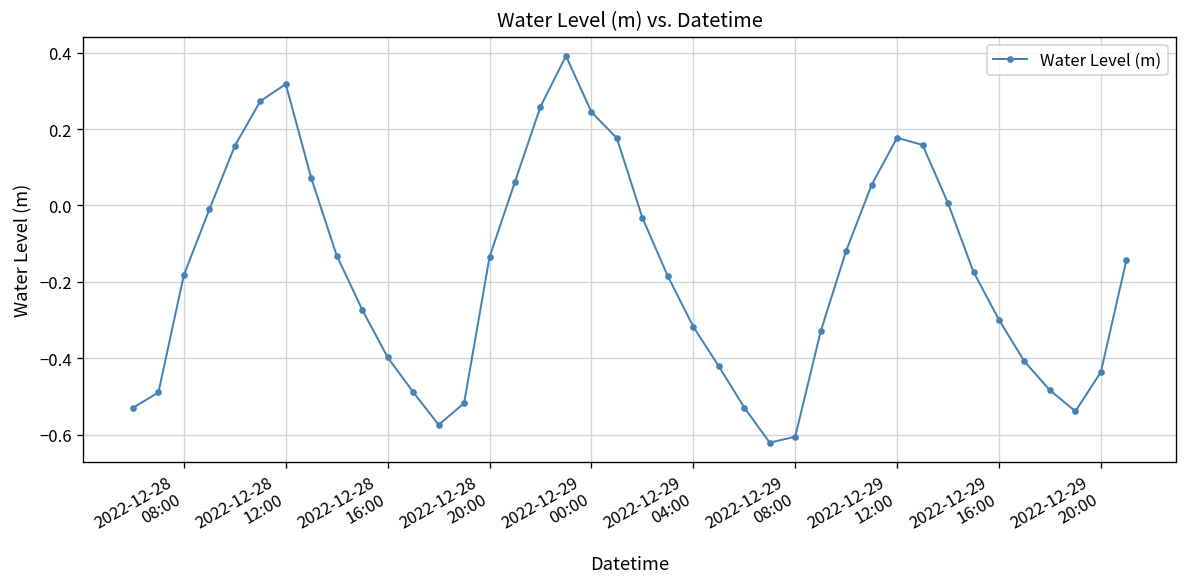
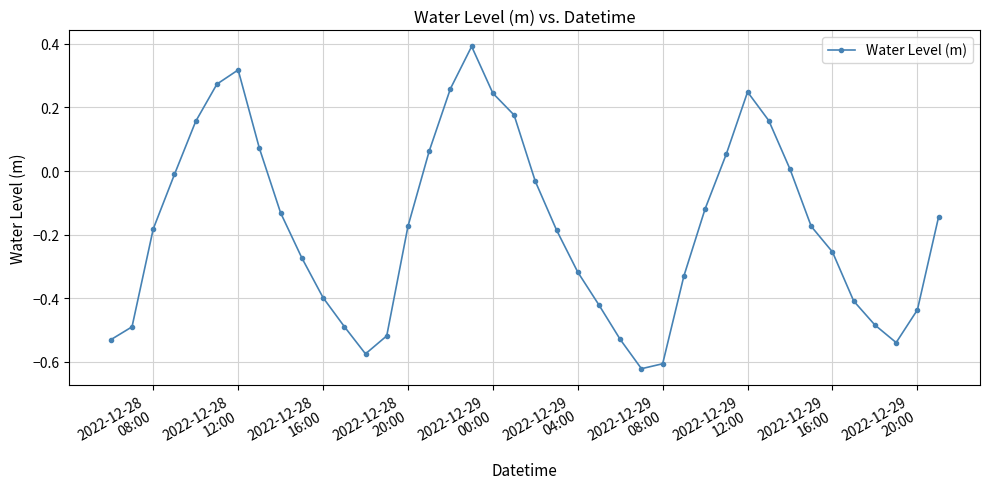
2022-12-28 20:00: -0.13 -> -0.17
2022-12-29 12:00: 0.18 -> 0.25
2022-12-29 16:00: -0.30 -> -0.25
